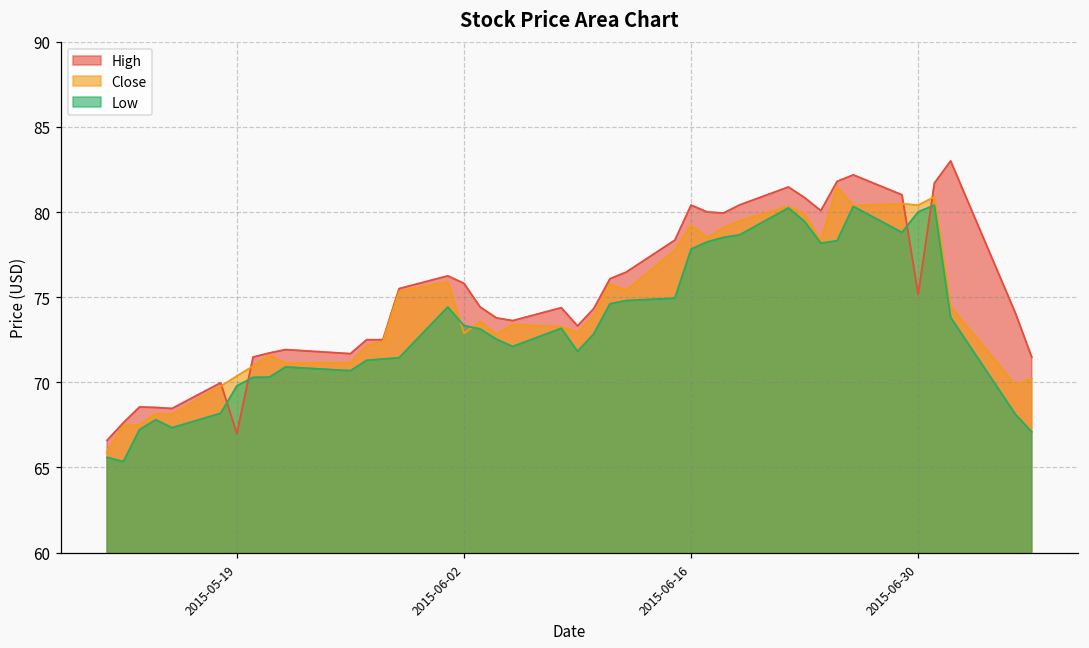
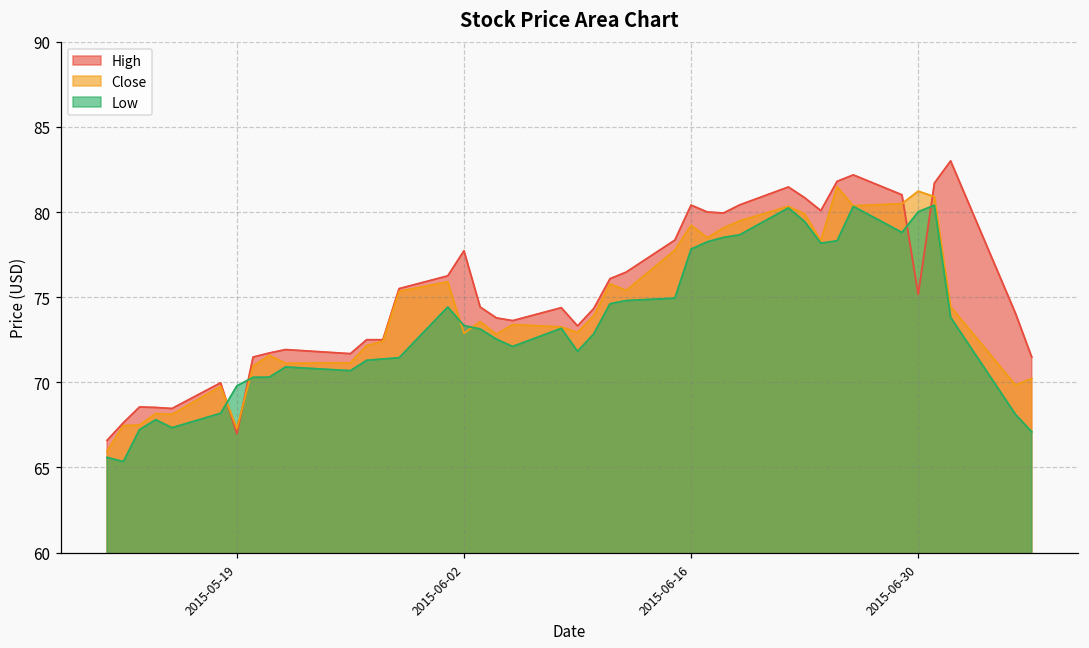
Close, 2015-05-19: 70.4 -> 67.3
High, 2015-06-02: 75.8 -> 77.7
Close, 2015-06-30: 80.4 -> 81.2
